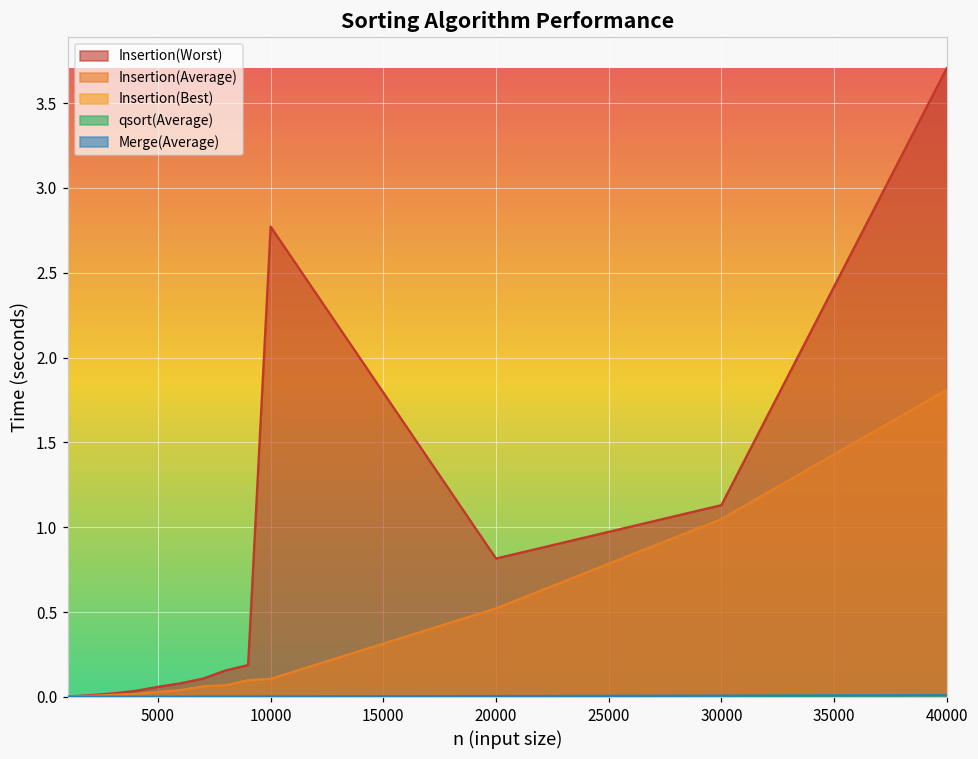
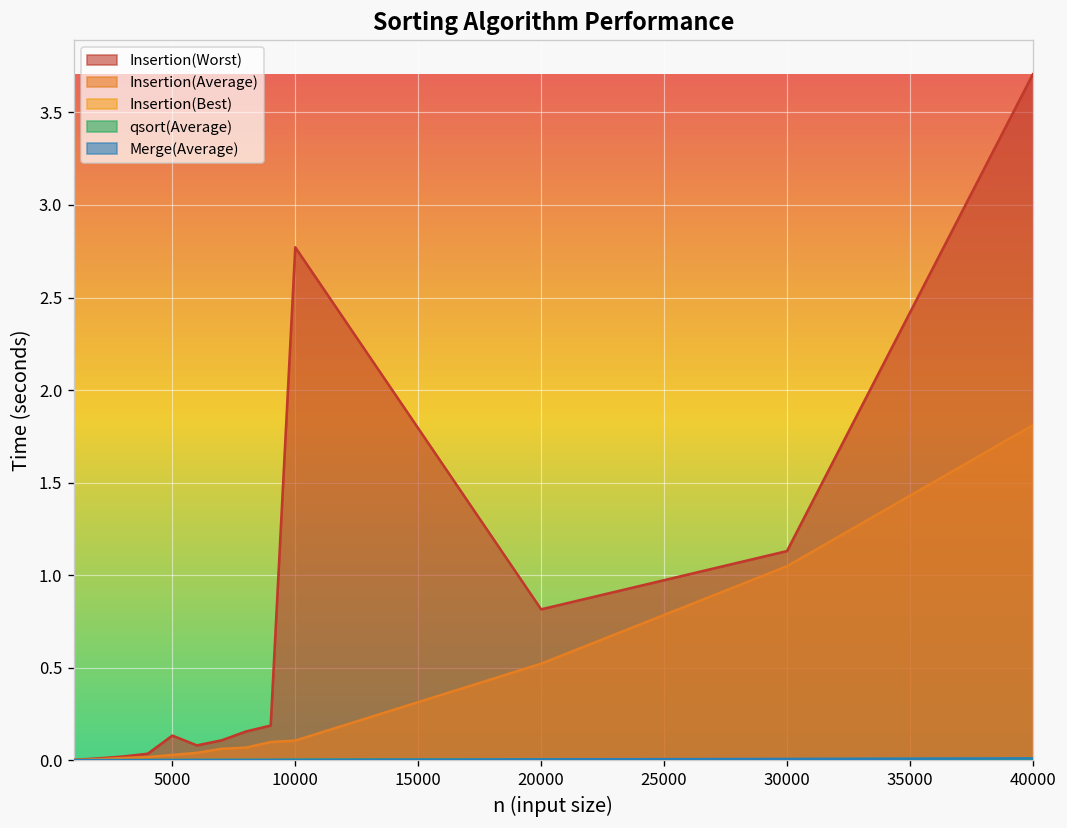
Insertion(Worst), 5000: 0.06 -> 0.13
